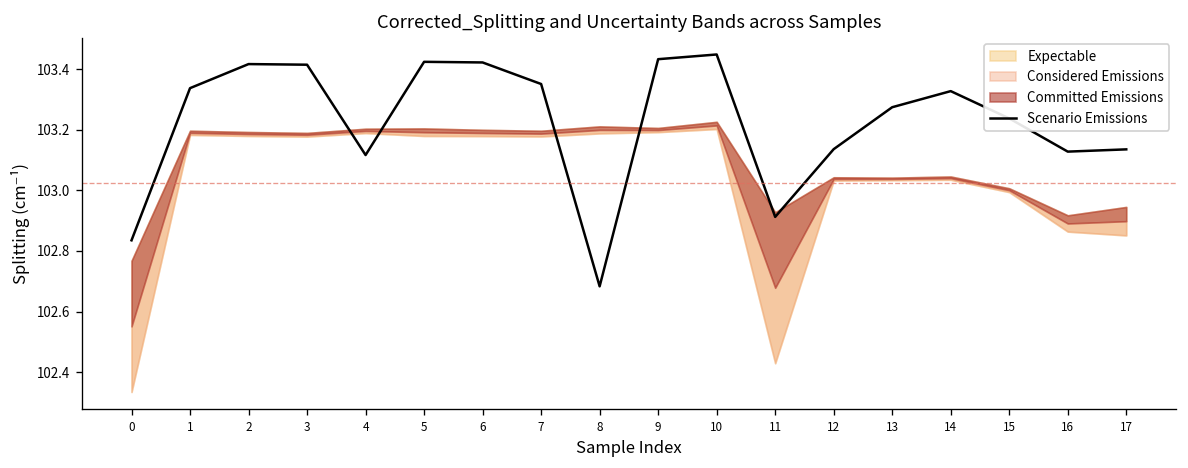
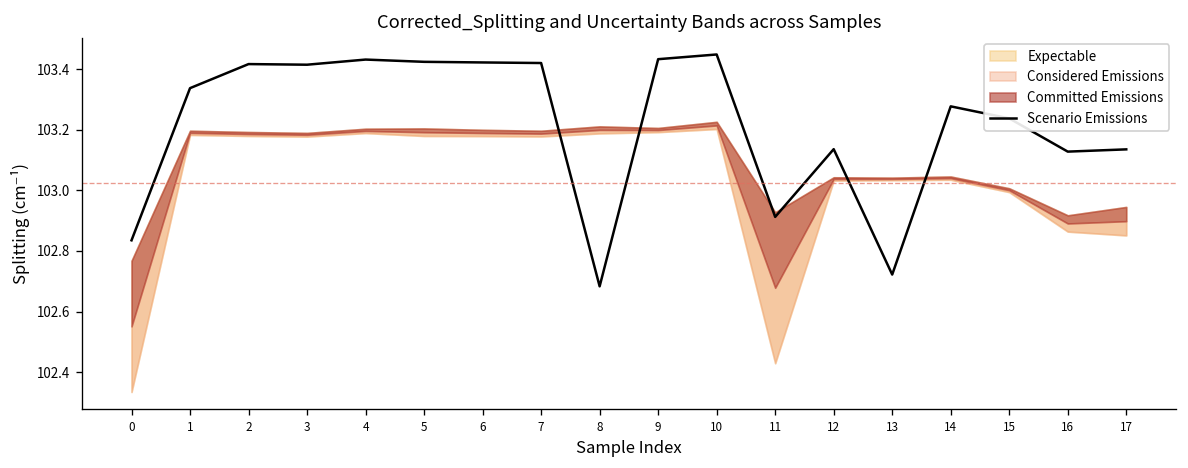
Scenario Emissions, 4: 103.12 -> 103.43
Scenario Emissions, 7: 103.35 -> 103.42
Scenario Emissions, 13: 103.27 -> 102.72
Scenario Emissions, 14: 103.33 -> 103.28
